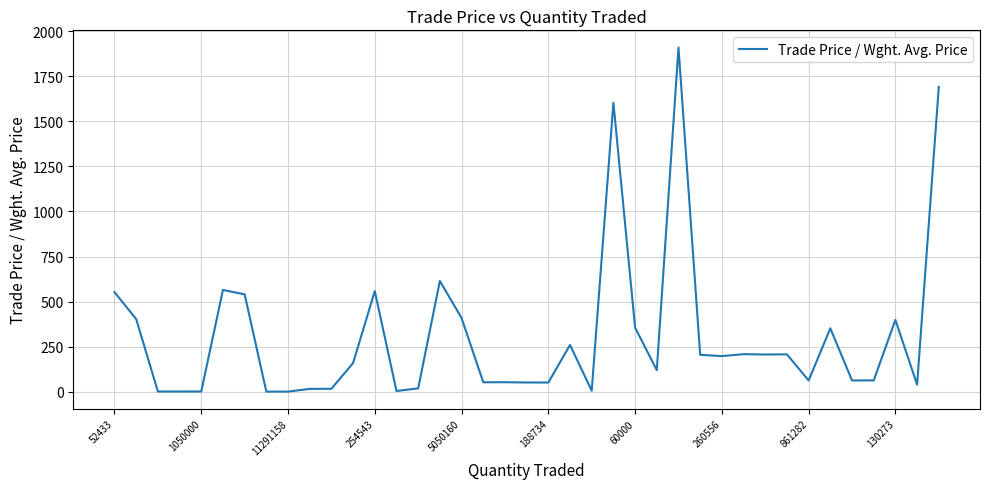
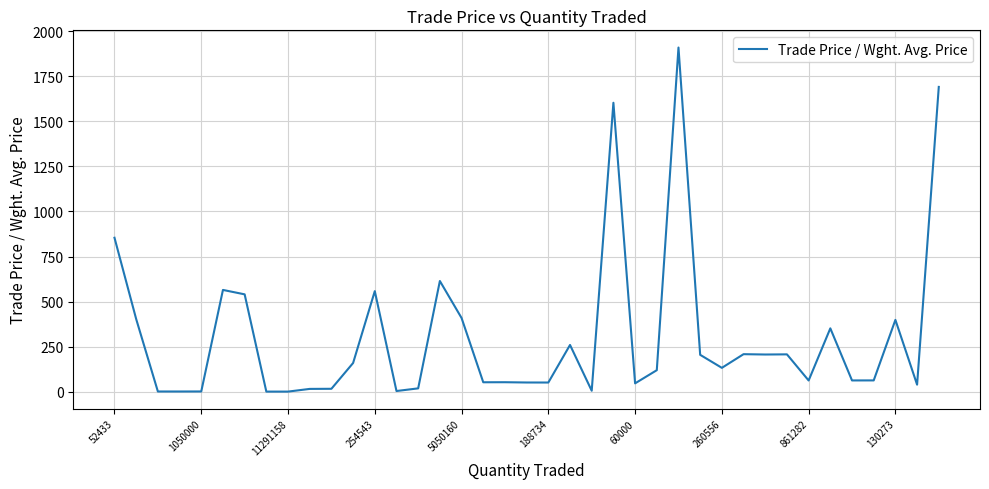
52433: 550 -> 850
60000: 360 -> 50
260556: 200 -> 130
